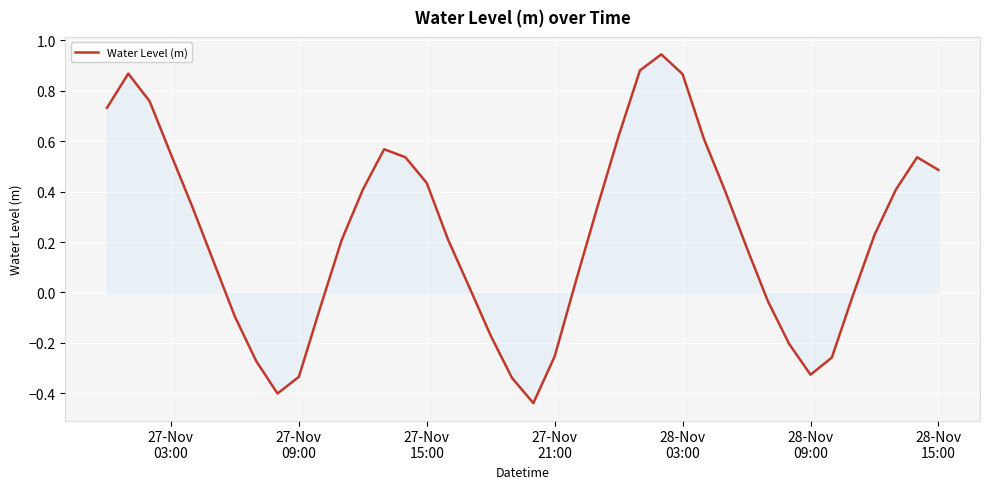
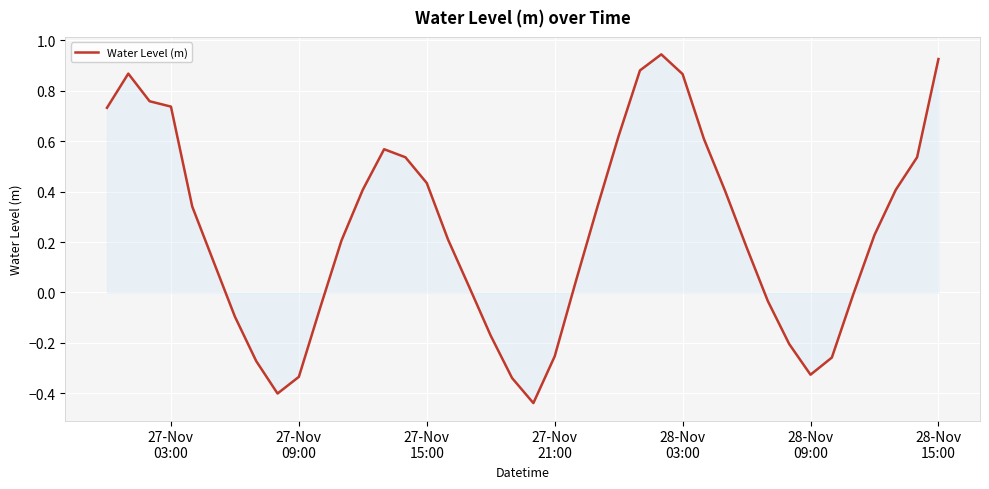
Water Level (m), 27-Nov 03:00: 0.55 -> 0.74
Water Level (m), 28-Nov 15:00: 0.49 -> 0.93
